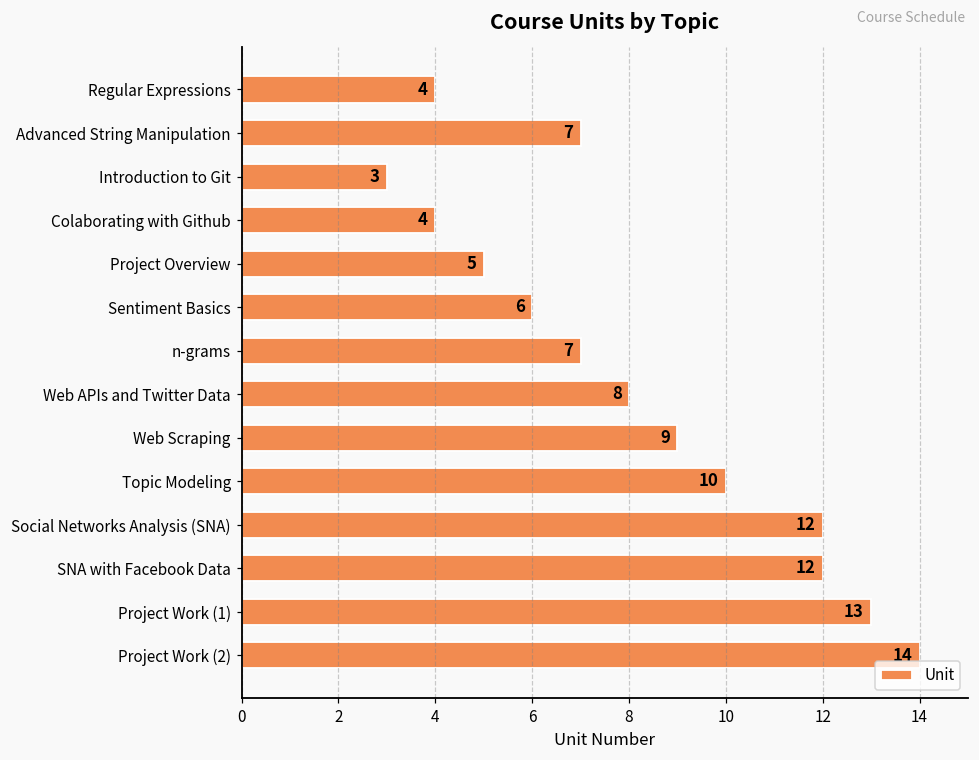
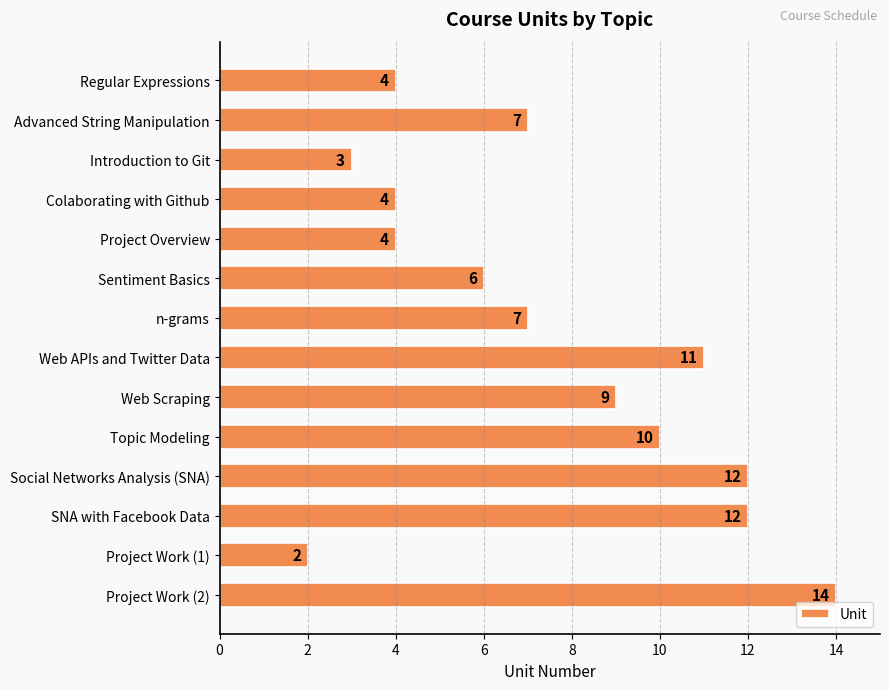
Project Overview: 5 -> 4
Web APIs and Twitter Data: 8 -> 11
Project Work (1): 13 -> 2
